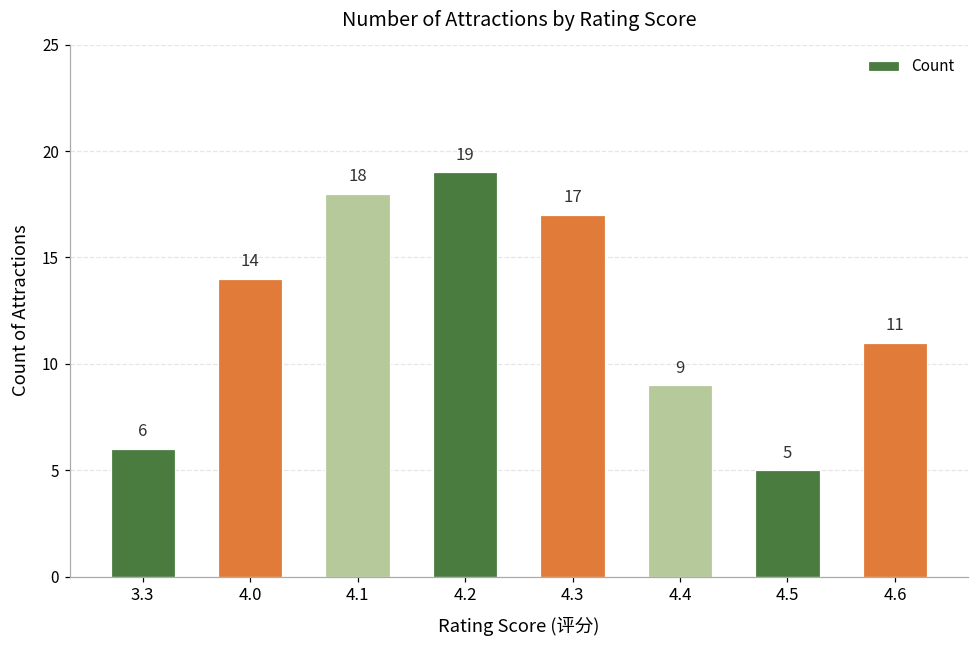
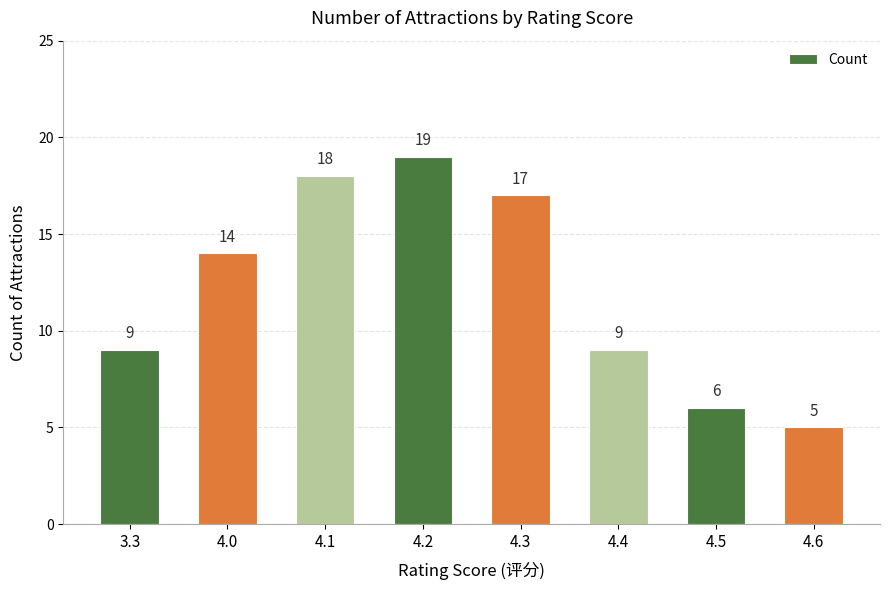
3.3: 6 -> 9
4.5: 5 -> 6
4.6: 11 -> 5
